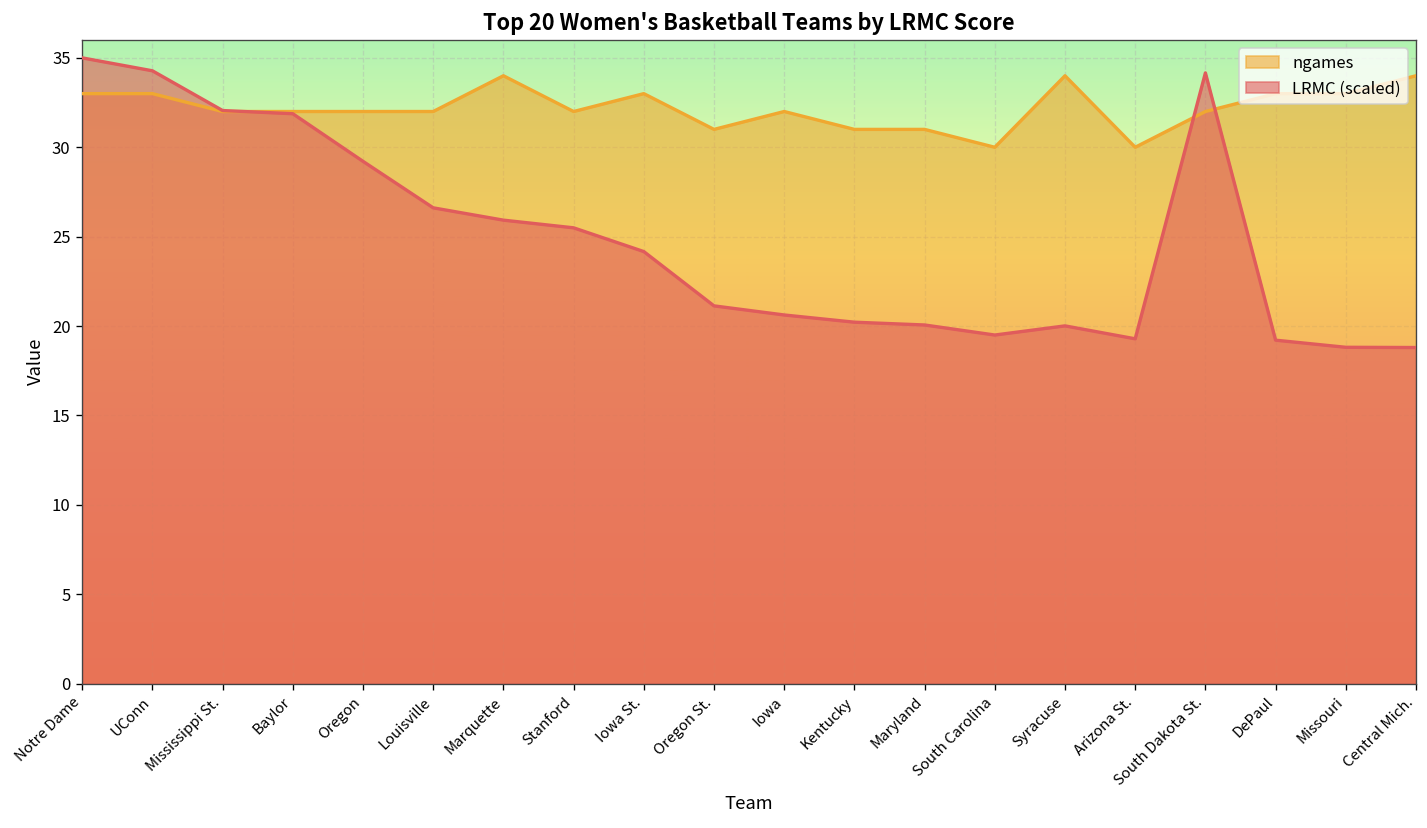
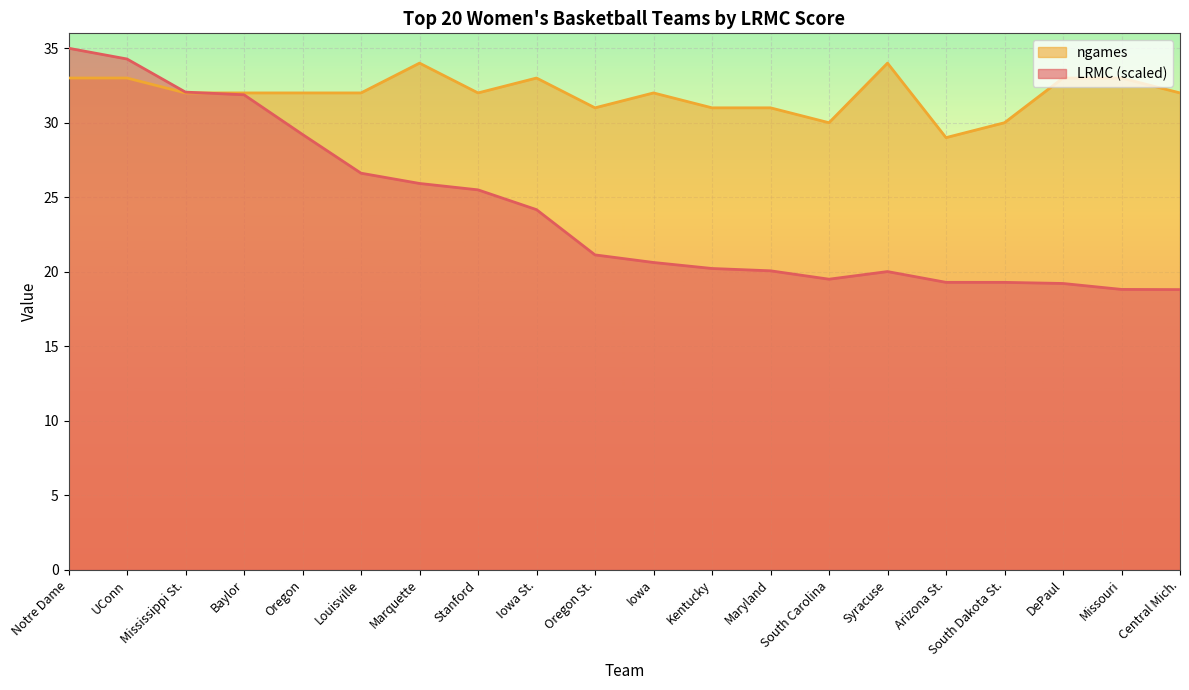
ngames, Arizona St.: 30 -> 29
ngames, South Dakota St.: 32 -> 30
LRMC (scaled), South Dakota St.: 34.2 -> 19.3
ngames, Central Mich.: 34 -> 32
